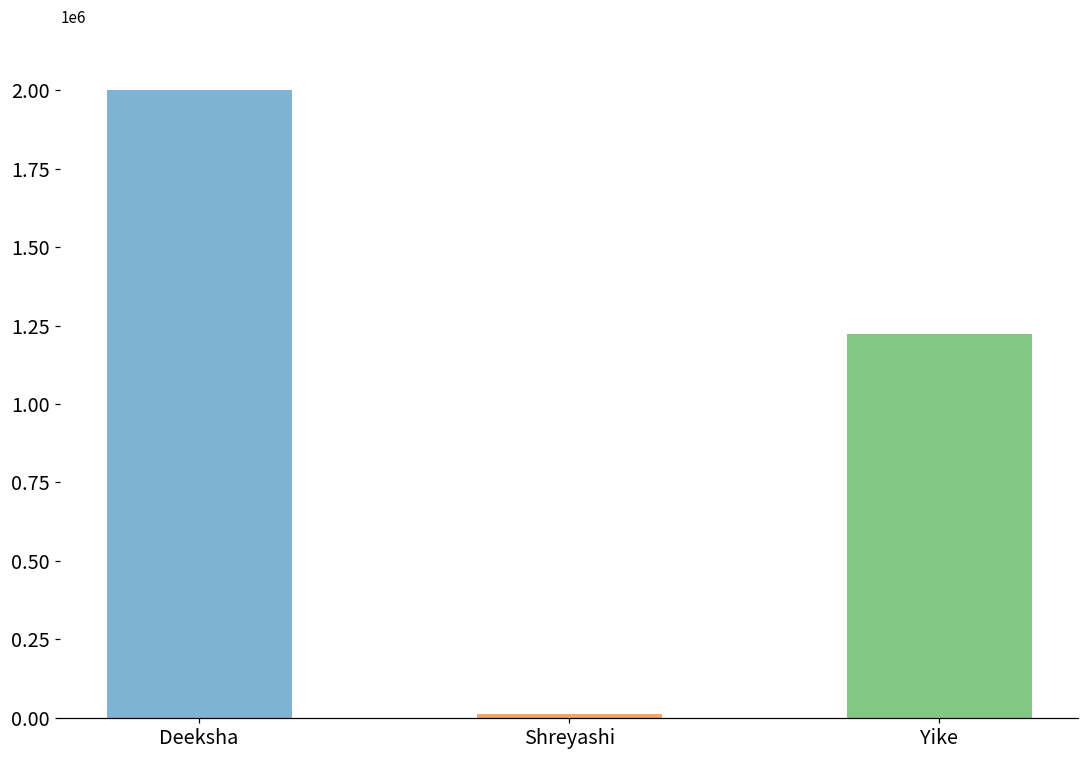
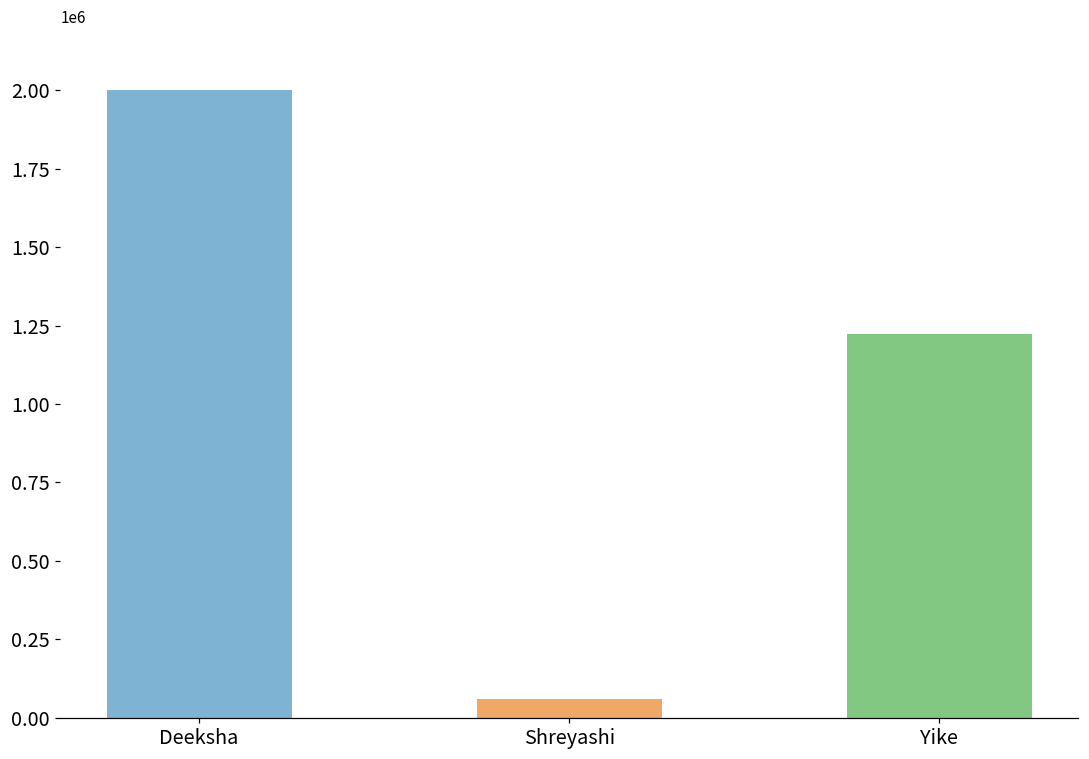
Shreyashi: 10000 -> 60000
